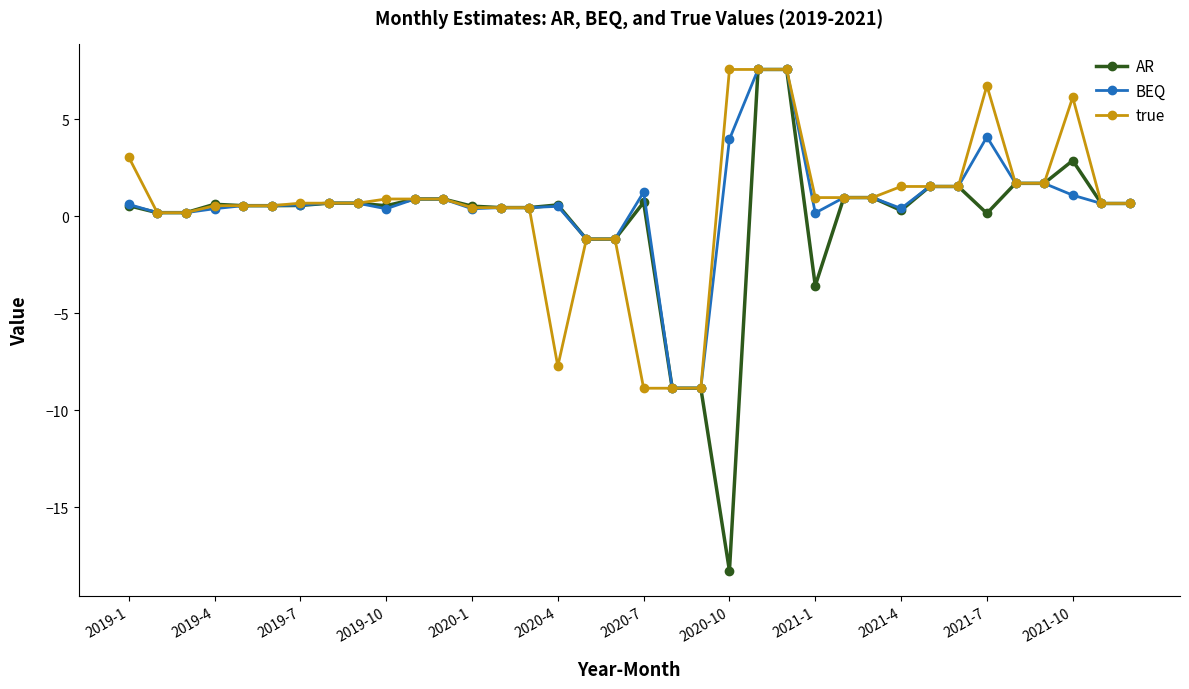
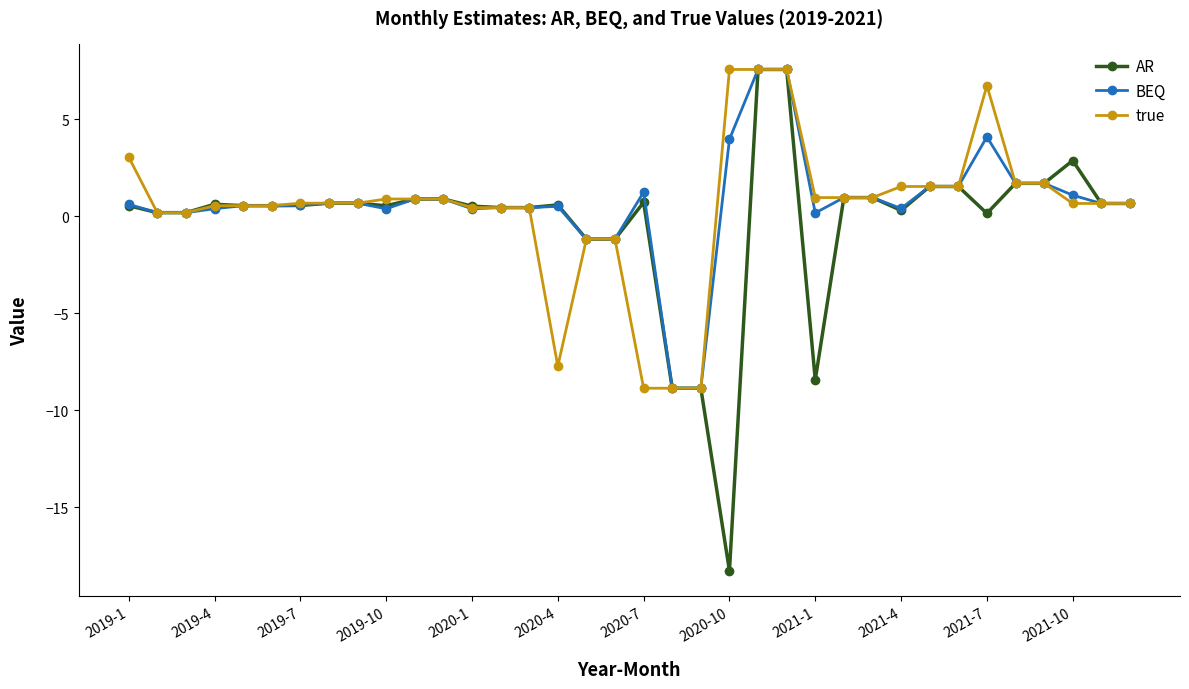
AR, 2021-1: -3.6 -> -8.4
true, 2021-10: 6.1 -> 0.7
